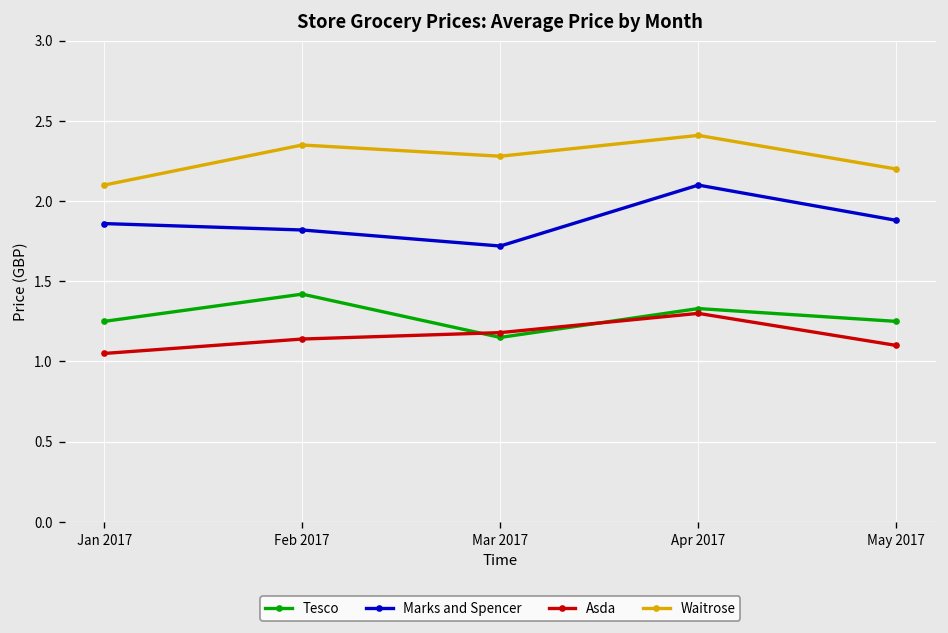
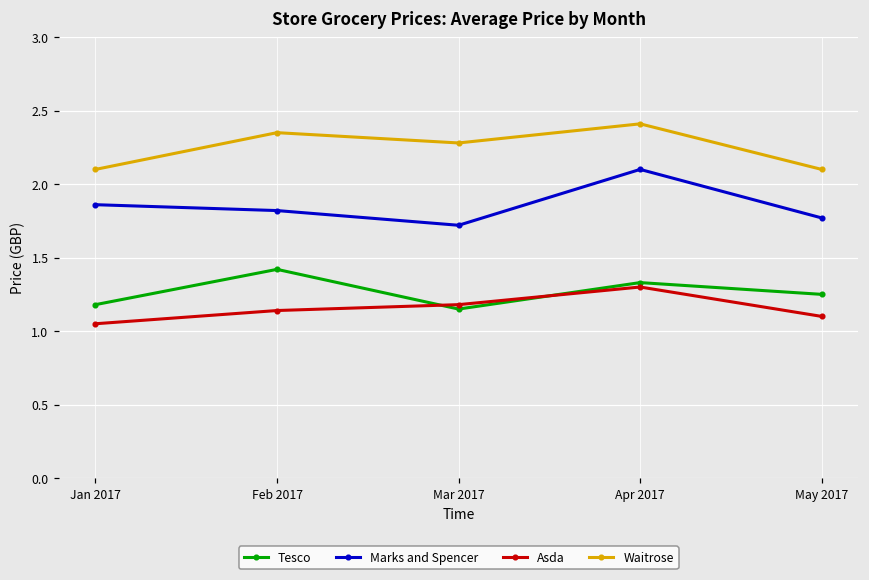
Tesco, Jan 2017: 1.25 -> 1.18
Marks and Spencer, May 2017: 1.88 -> 1.77
Waitrose, May 2017: 2.2 -> 2.1
